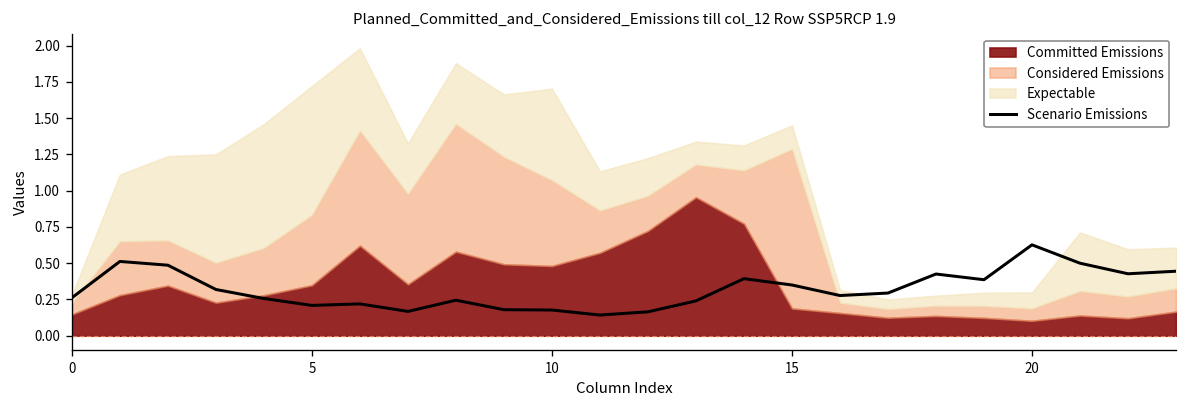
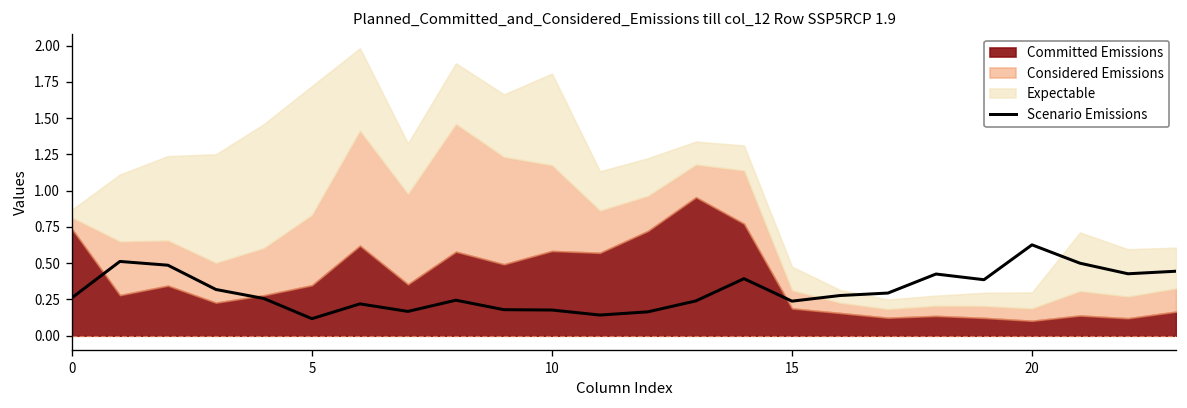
Committed Emissions, 0: 0.15 -> 0.74
Scenario Emissions, 5: 0.21 -> 0.12
Committed Emissions, 10: 0.48 -> 0.58
Scenario Emissions, 15: 0.35 -> 0.24
Considered Emissions, 15: 1.10 -> 0.12
